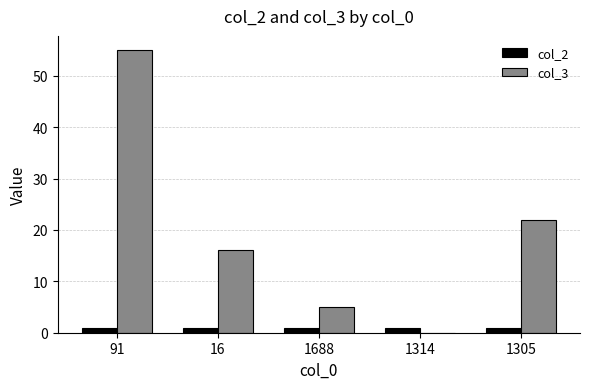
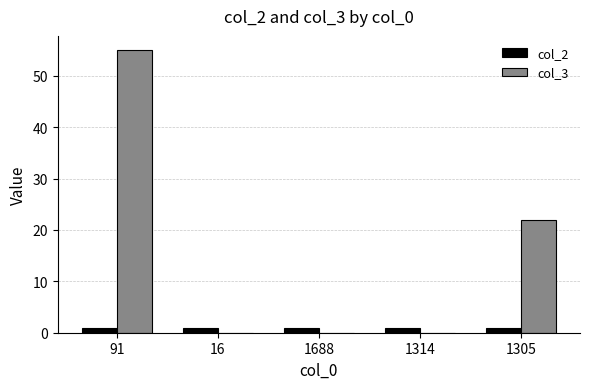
col_3, 16: 16 -> 0
col_3, 1688: 5 -> 0
